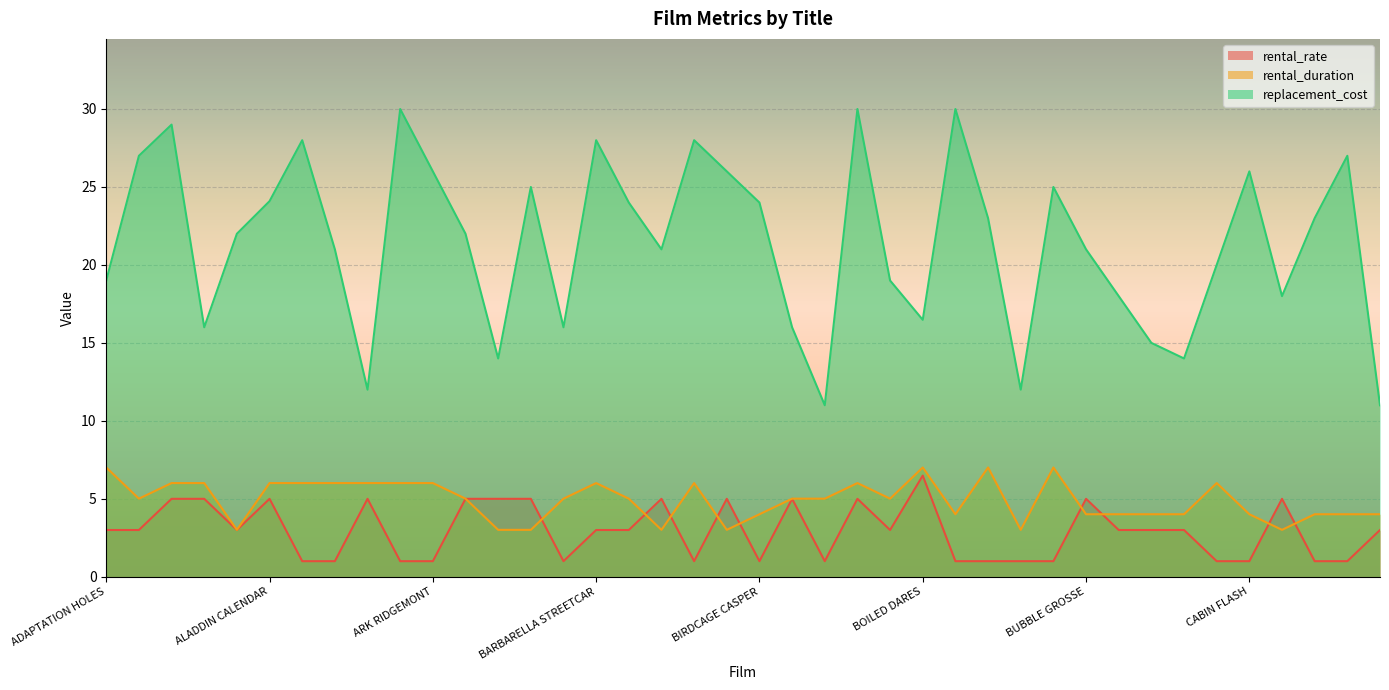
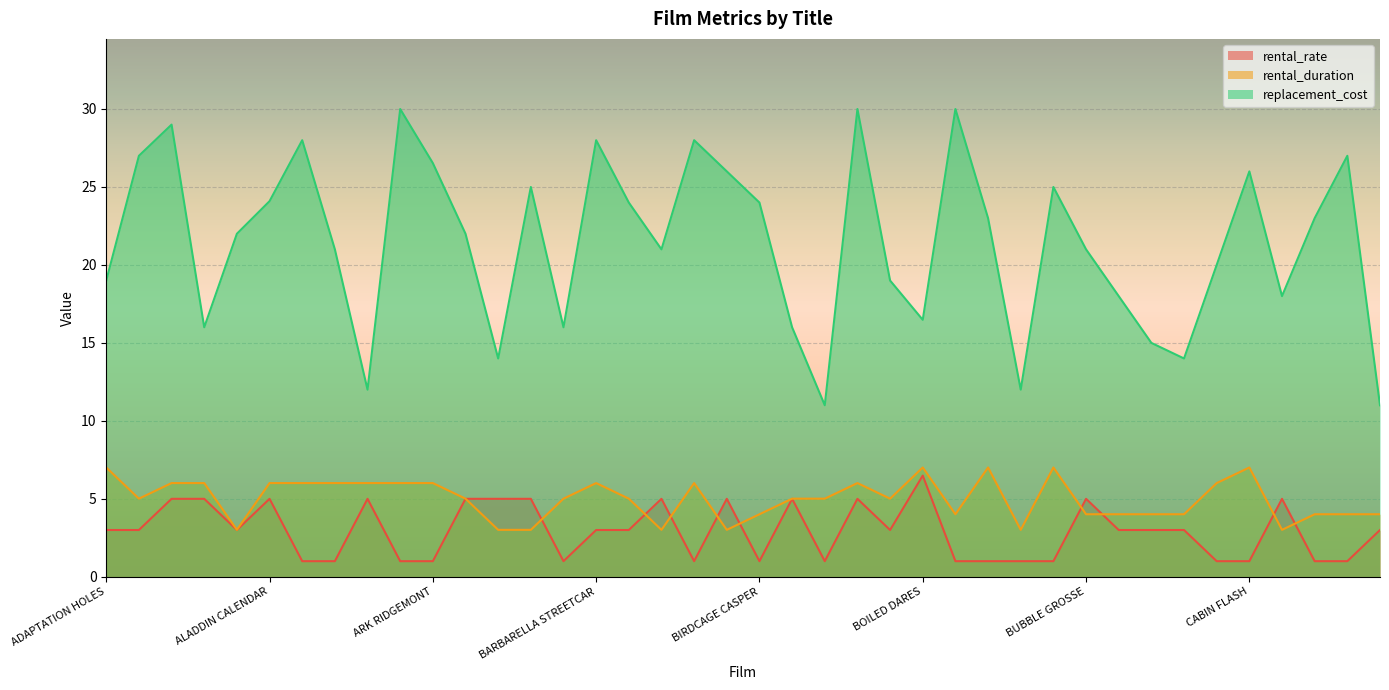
replacement_cost, ARK RIDGEMONT: 26.0 -> 26.5
rental_duration, CABIN FLASH: 4 -> 7
